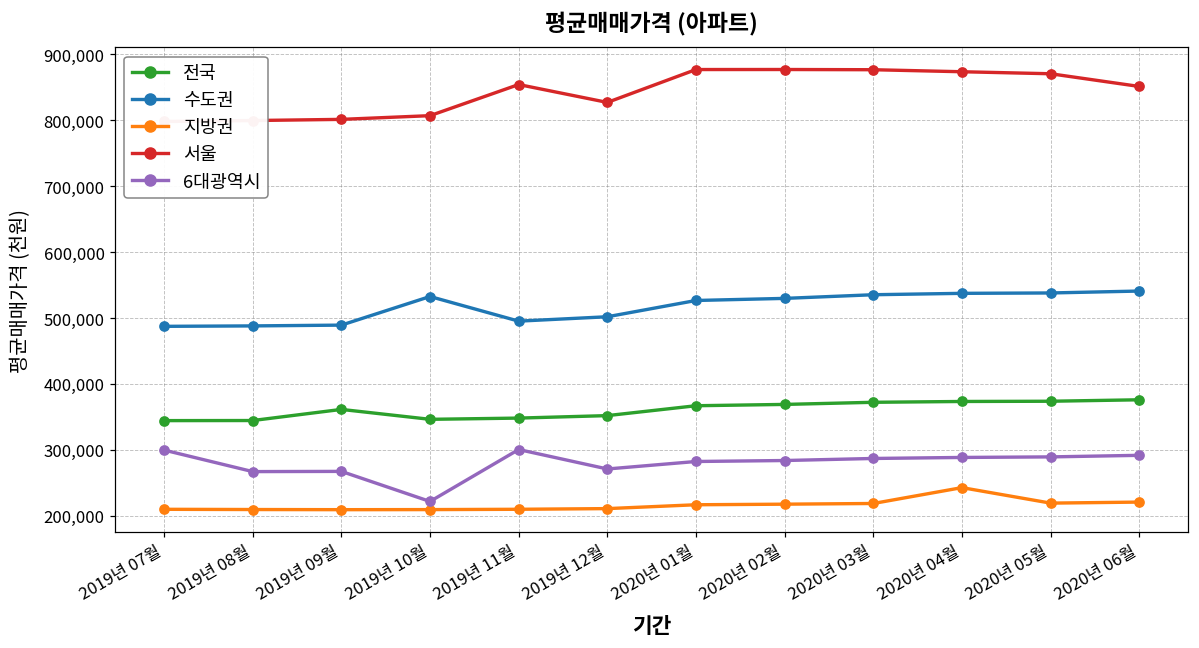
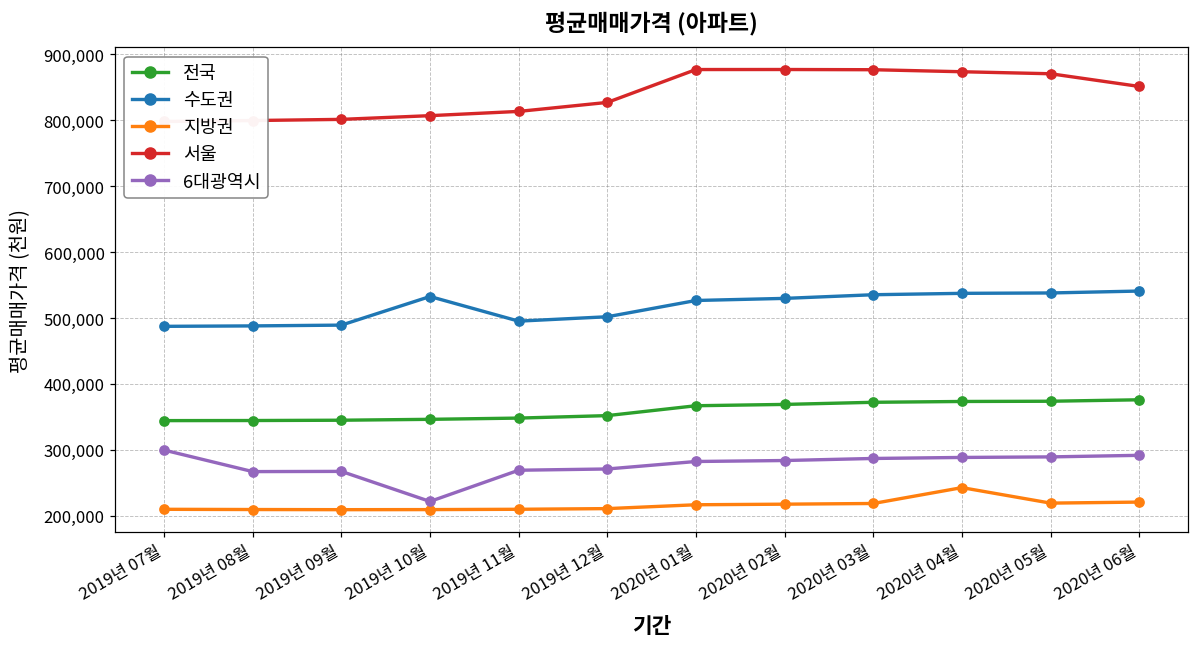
전국, 2019년 09월: 360,000 -> 340,000
서울, 2019년 11월: 850,000 -> 810,000
6대광역시, 2019년 11월: 300,000 -> 270,000
